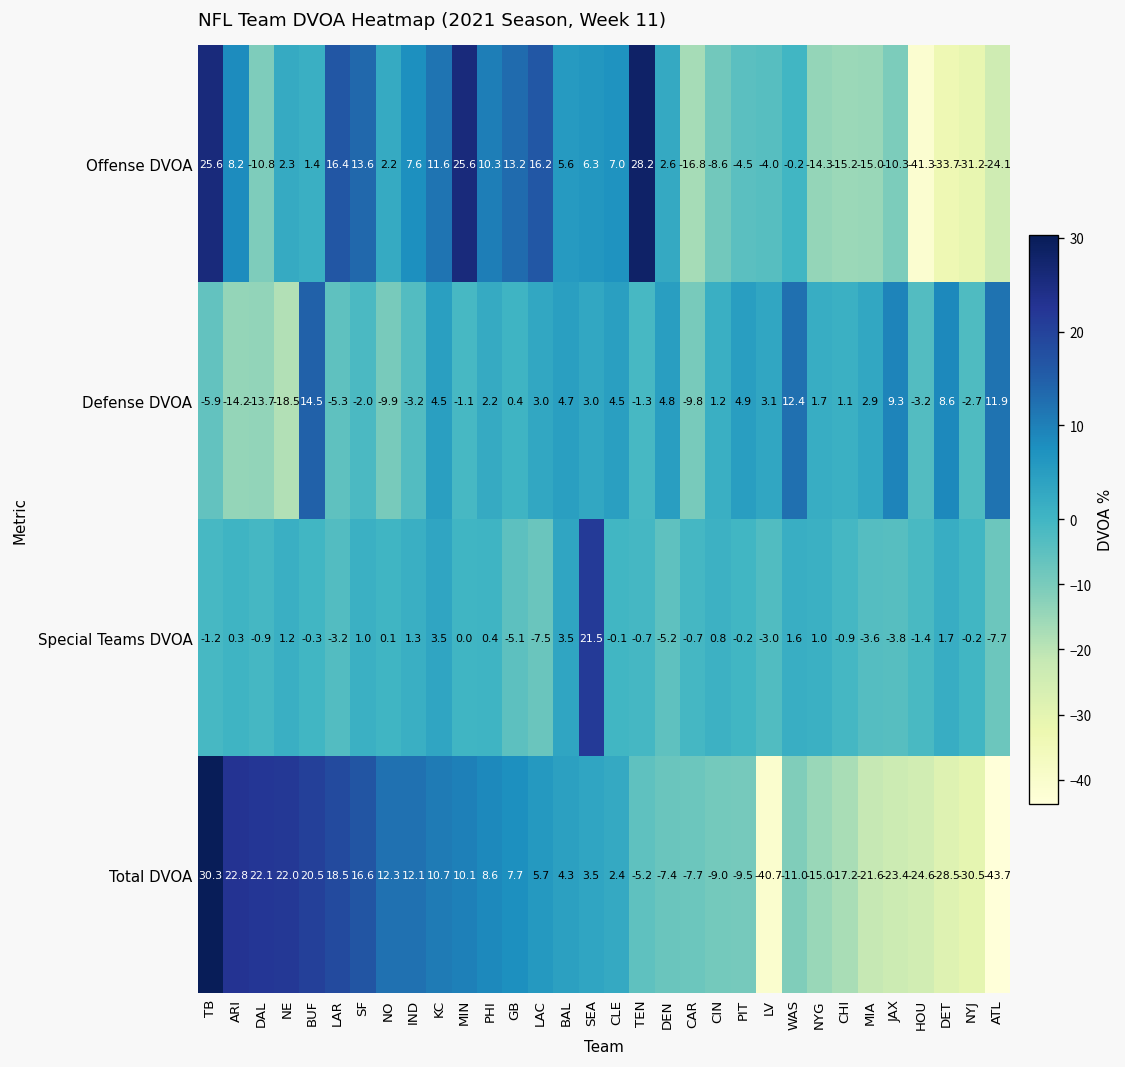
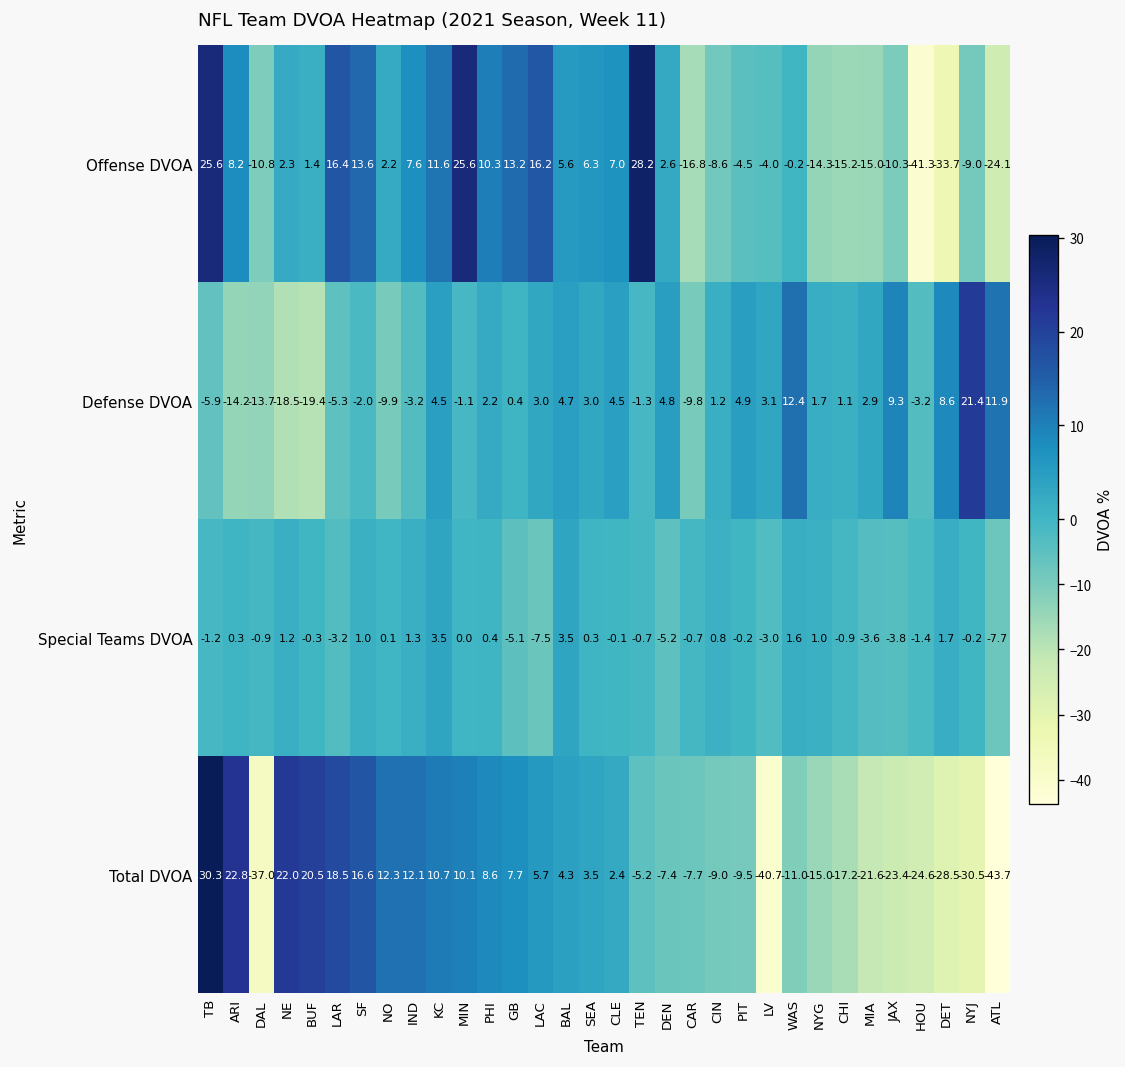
Offense DVOA, NYJ: -31.2 -> -9.0
Defense DVOA, BUF: 14.5 -> -19.4
Defense DVOA, NYJ: -2.7 -> 21.4
Special Teams DVOA, SEA: 21.5 -> 0.3
Total DVOA, DAL: 22.1 -> -37.0
